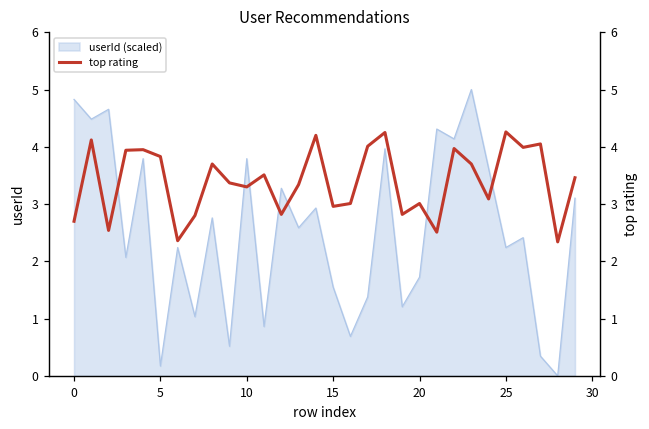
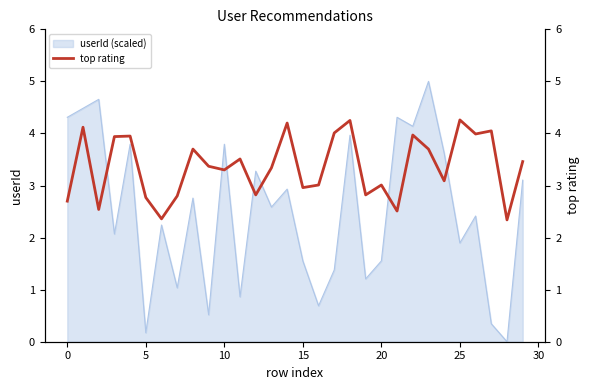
userId (scaled), 0: 4.8 -> 4.3
userId (scaled), 20: 1.7 -> 1.6
userId (scaled), 25: 2.2 -> 1.9
top rating, 5: 3.8 -> 2.8
